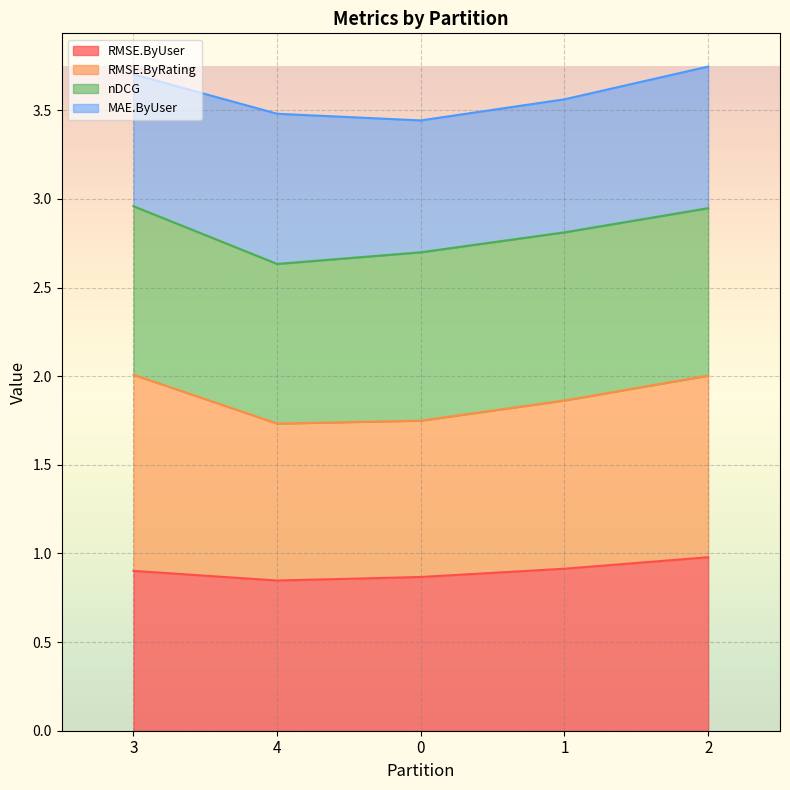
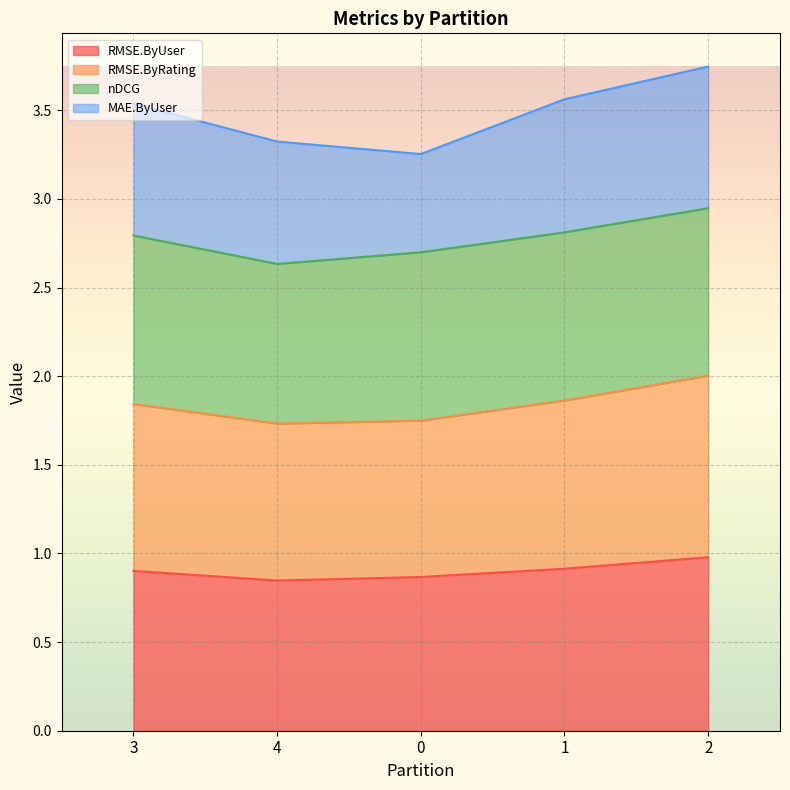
RMSE.ByRating, 3: 1.11 -> 0.94
MAE.ByUser, 4: 0.85 -> 0.69
MAE.ByUser, 0: 0.74 -> 0.55
